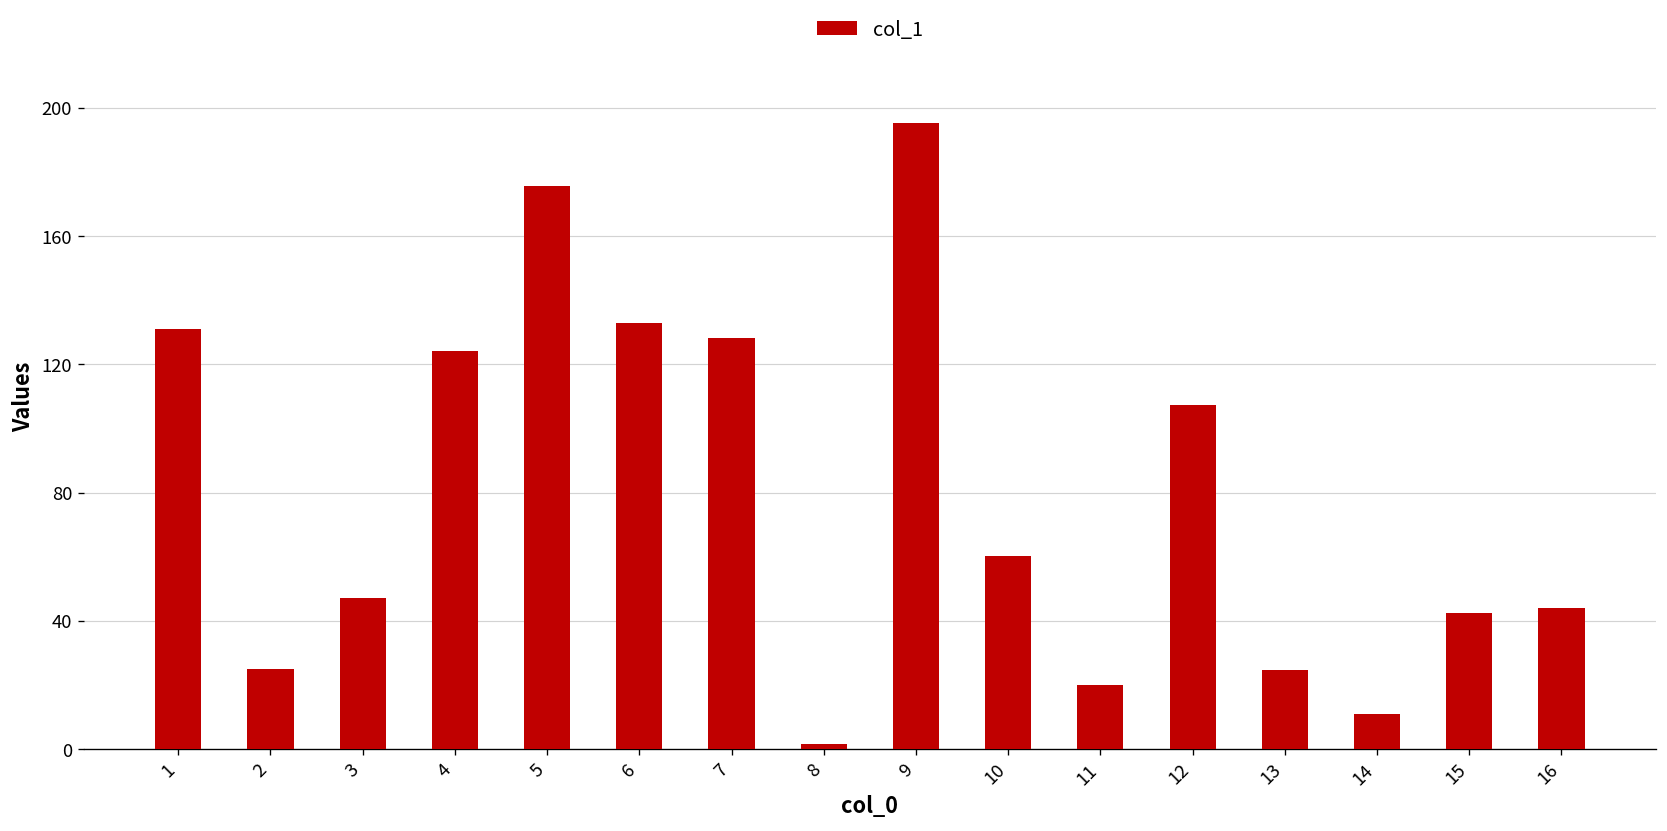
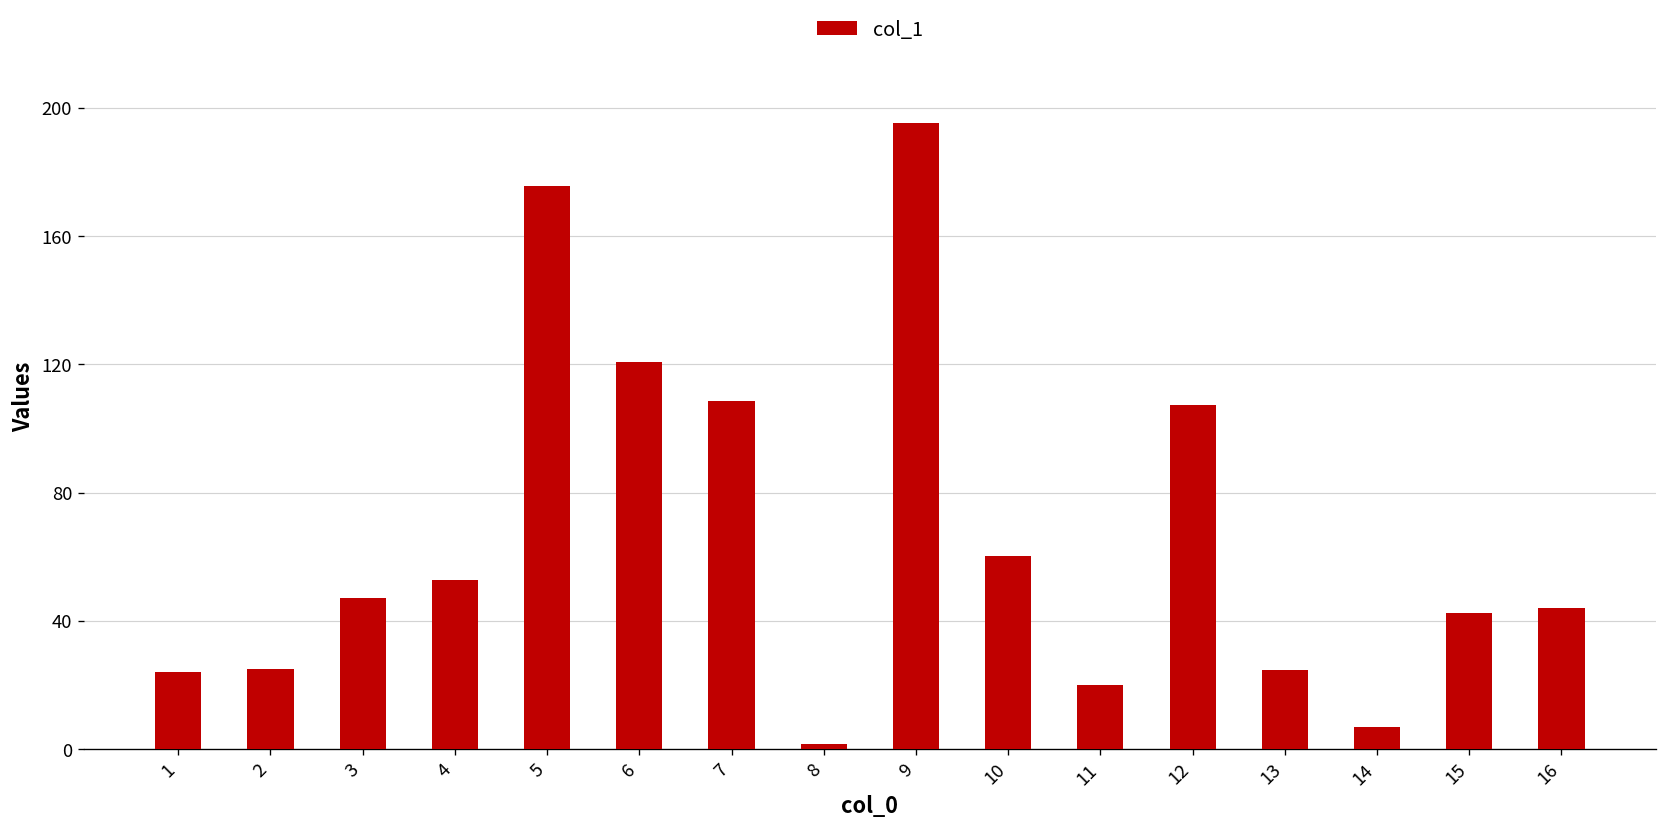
1: 131 -> 24
4: 124 -> 53
6: 133 -> 121
7: 128 -> 109
14: 11 -> 7
